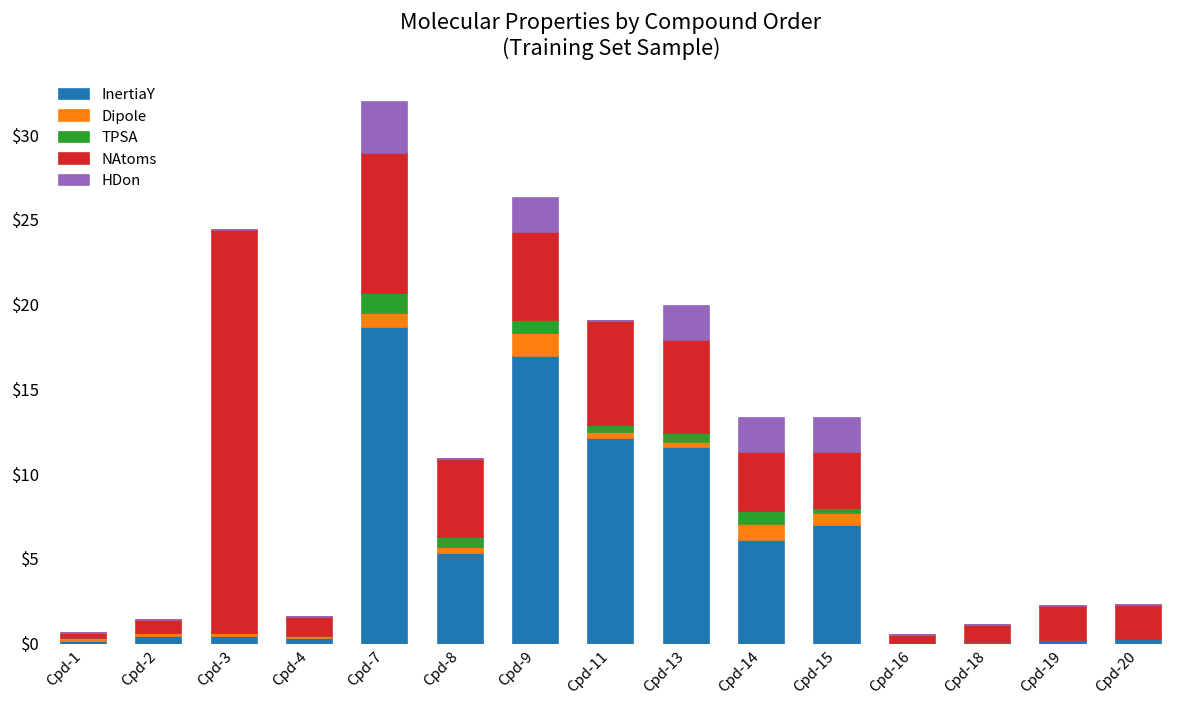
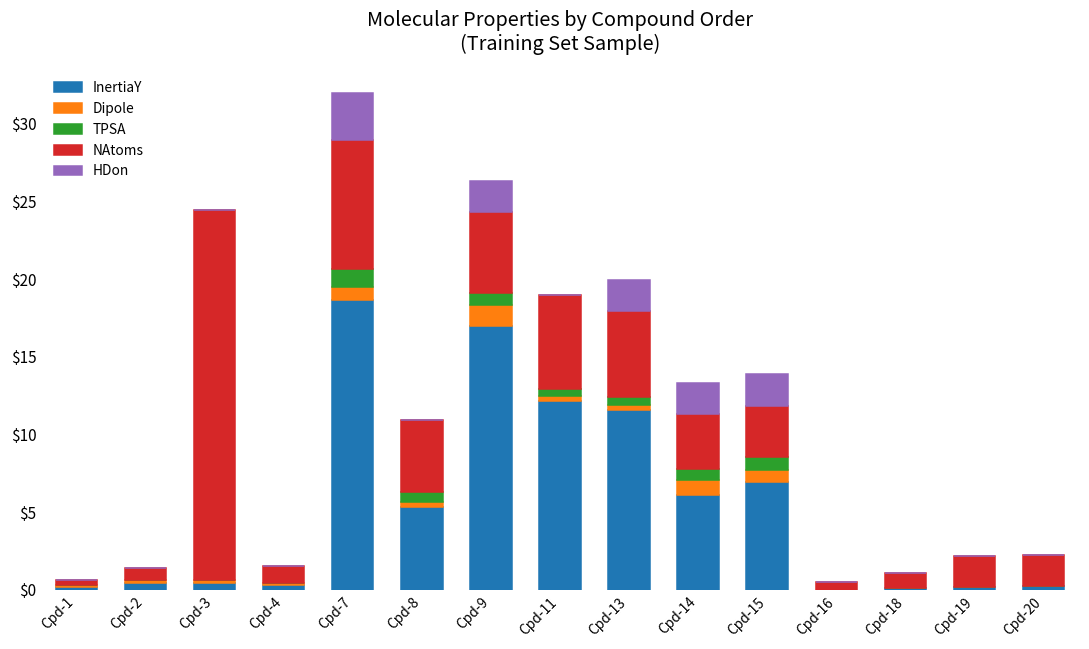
TPSA, Cpd-15: $0.3 -> $0.9
